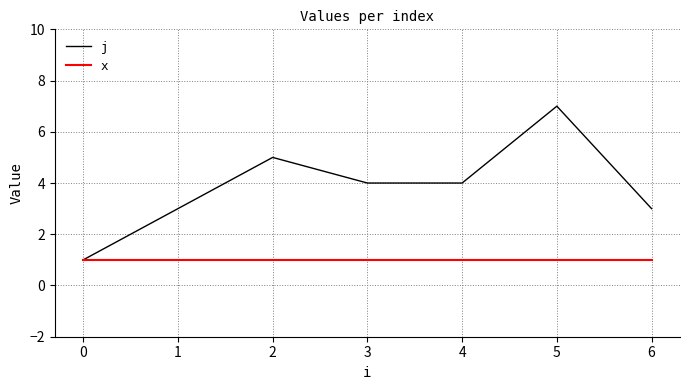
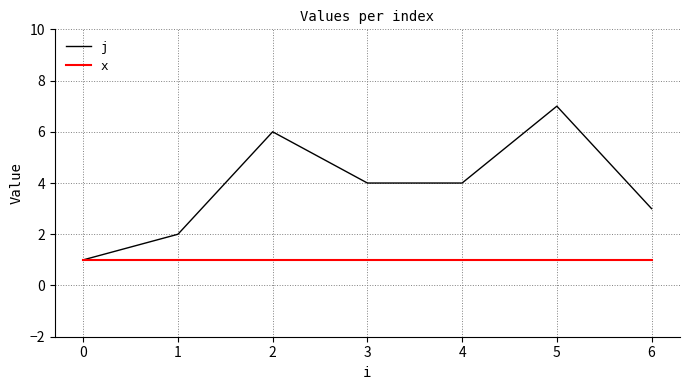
j, 1: 3 -> 2
j, 2: 5 -> 6
